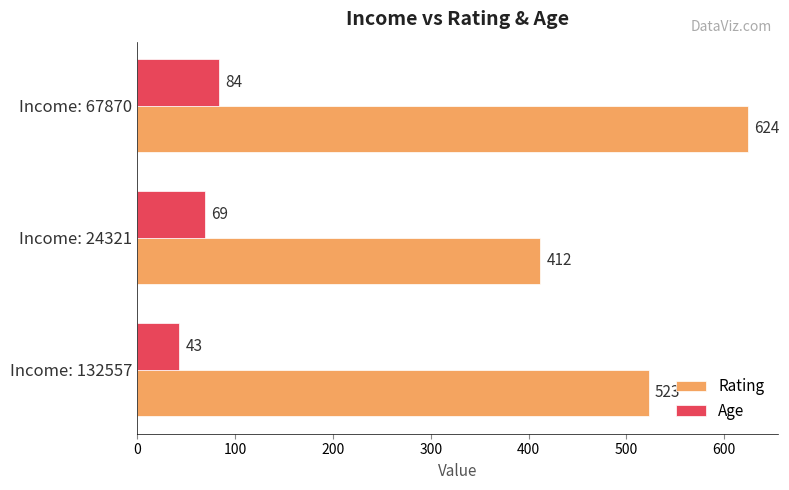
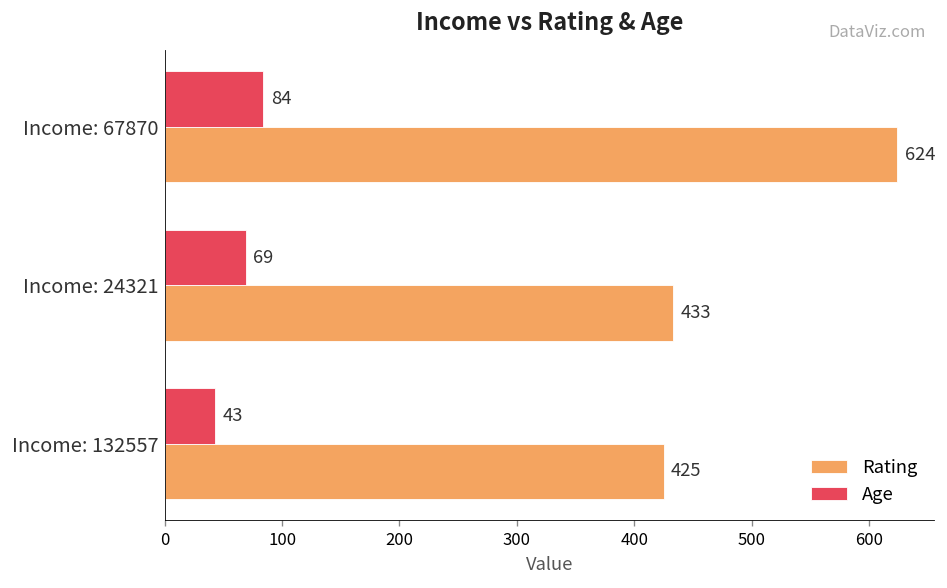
Rating, Income: 24321: 412 -> 433
Rating, Income: 132557: 523 -> 425
